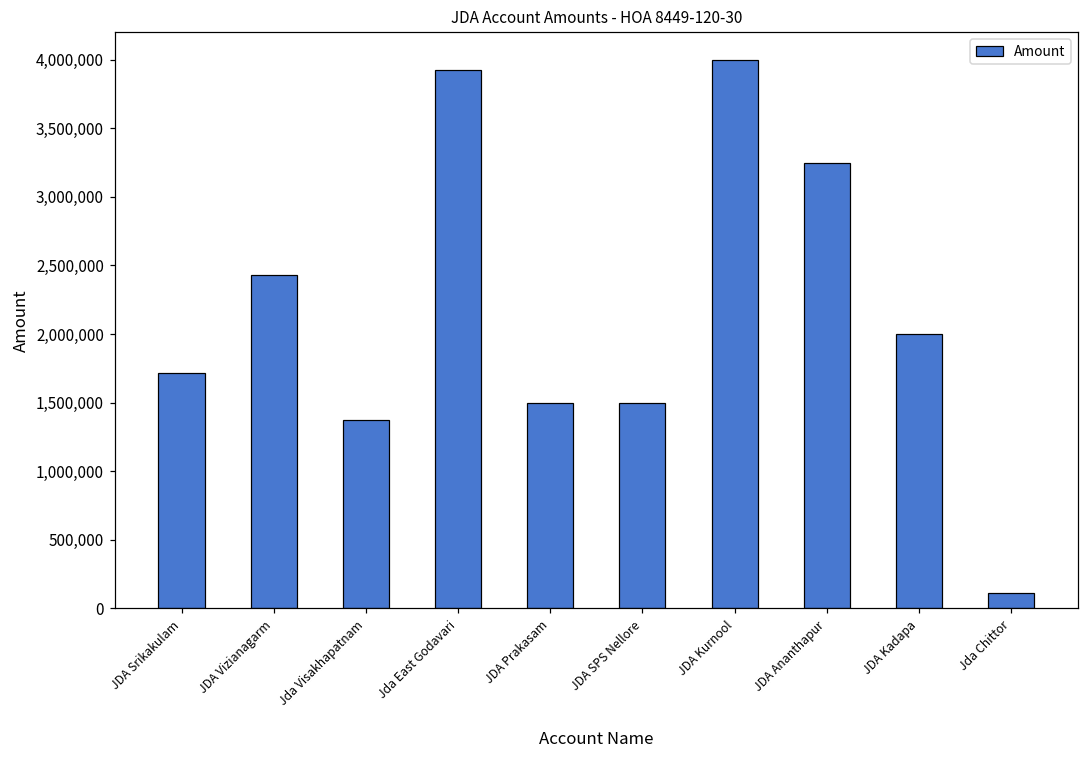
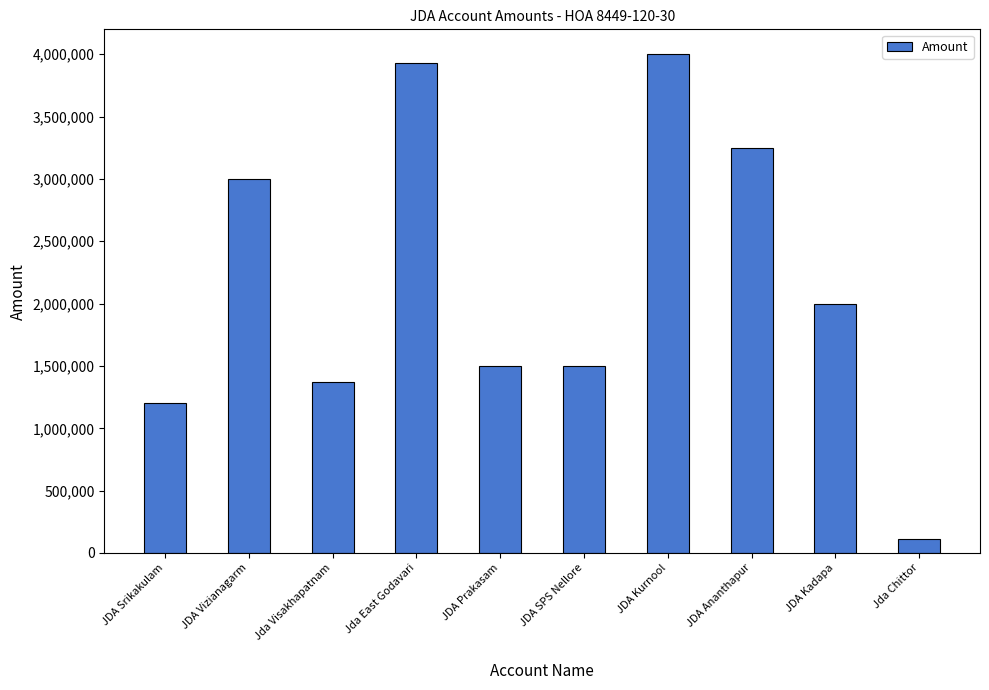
JDA Srikakulam: 1,710,000 -> 1,200,000
JDA Vizianagarm: 2,430,000 -> 3,000,000
